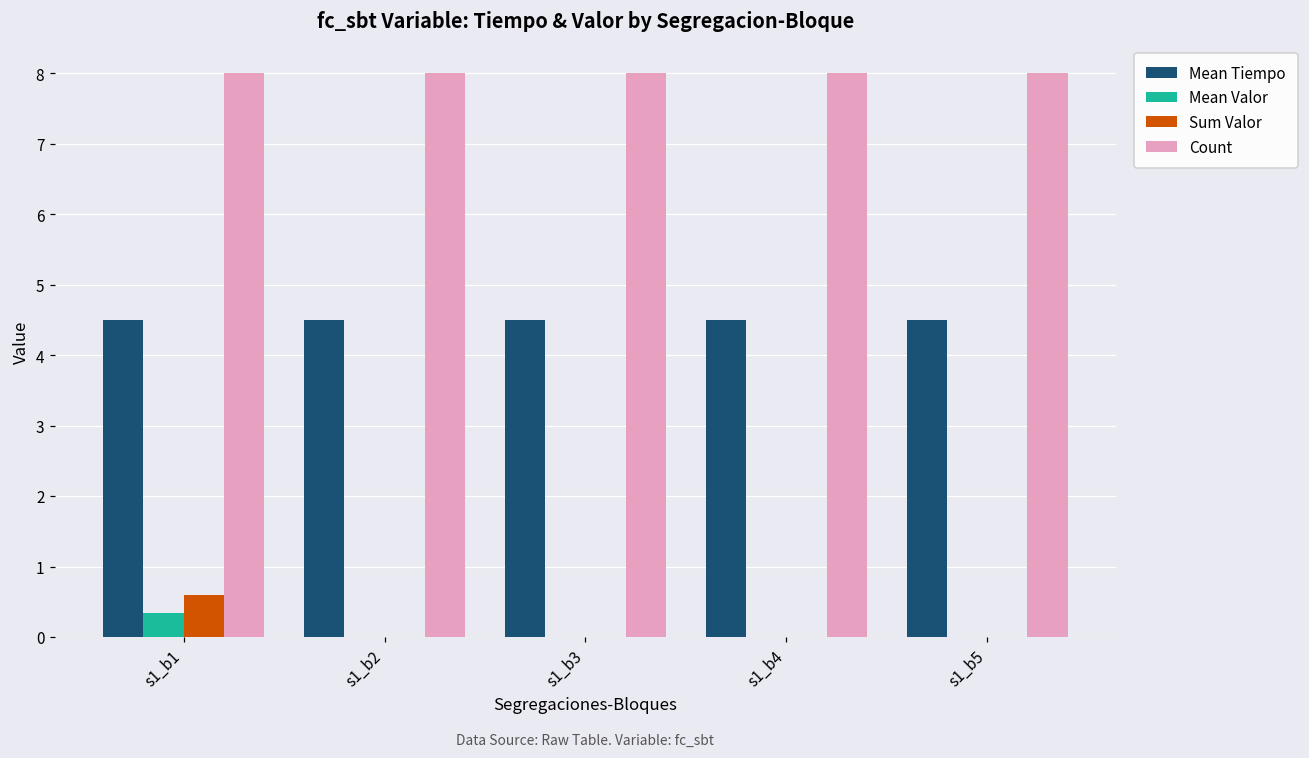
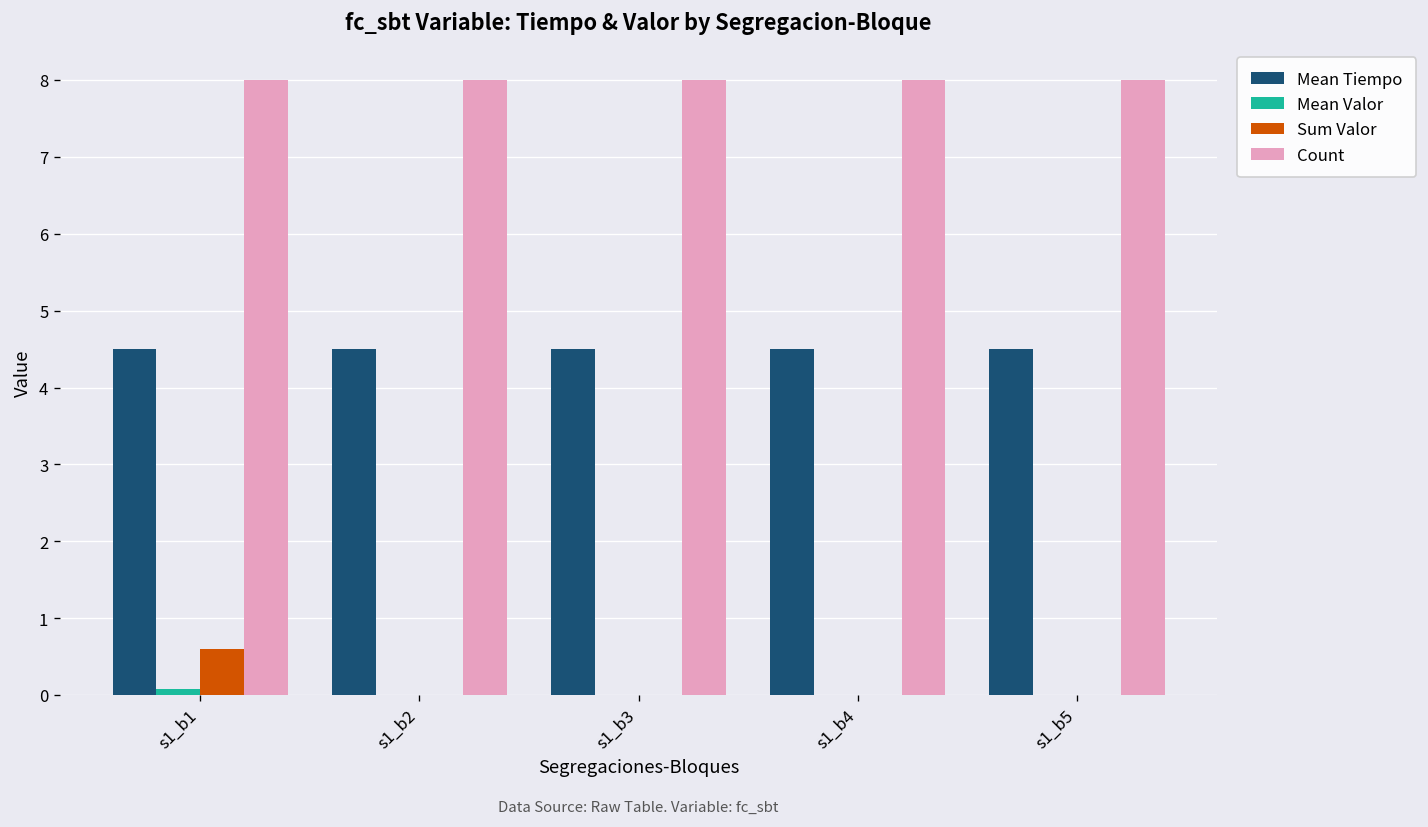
Mean Valor, s1_b1: 0.3 -> 0.1
